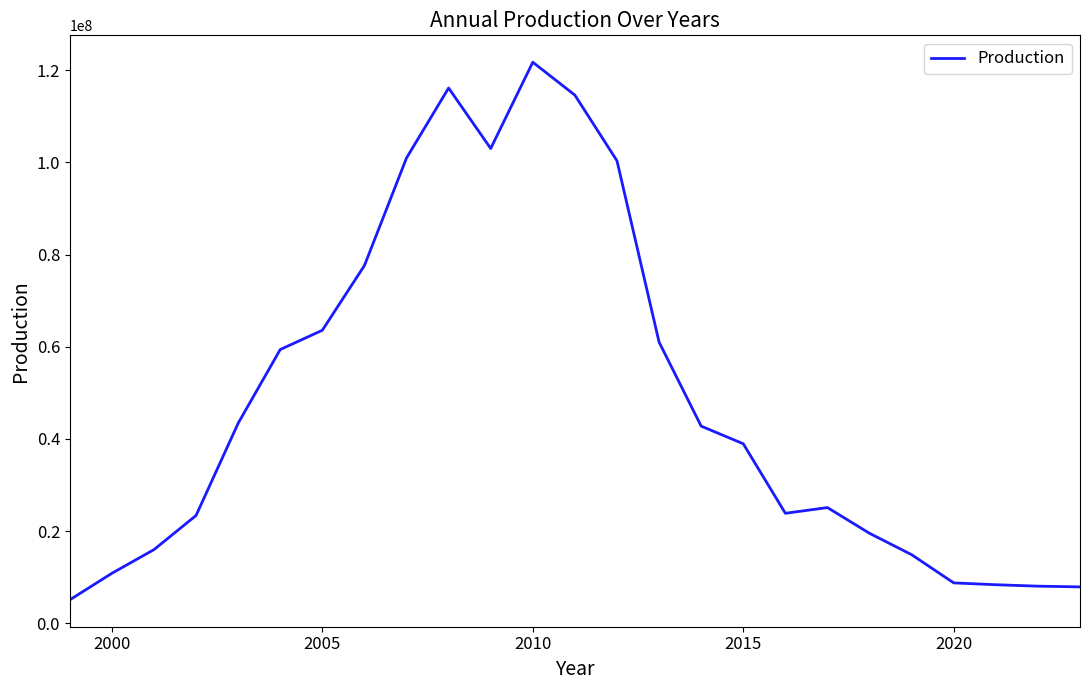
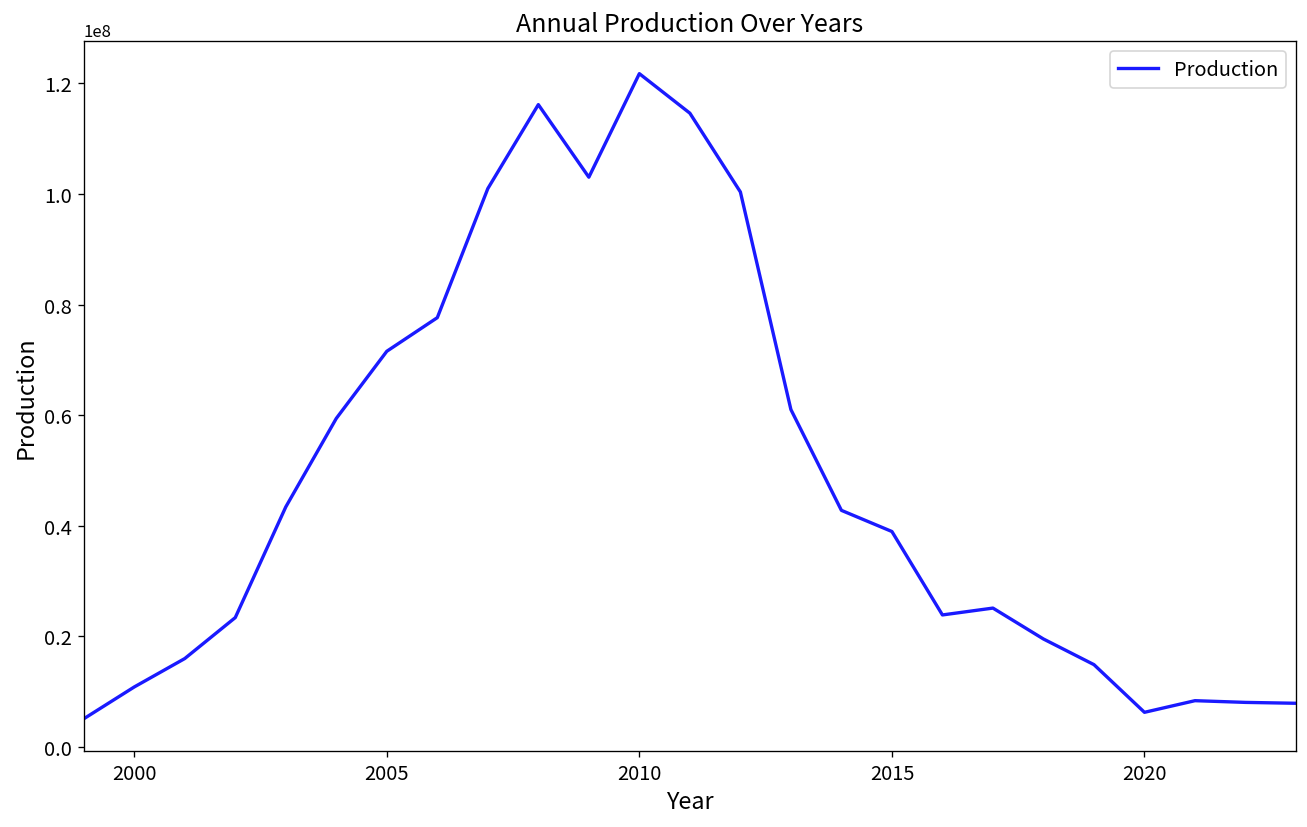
2005: 64000000 -> 72000000
2020: 9000000 -> 6000000
